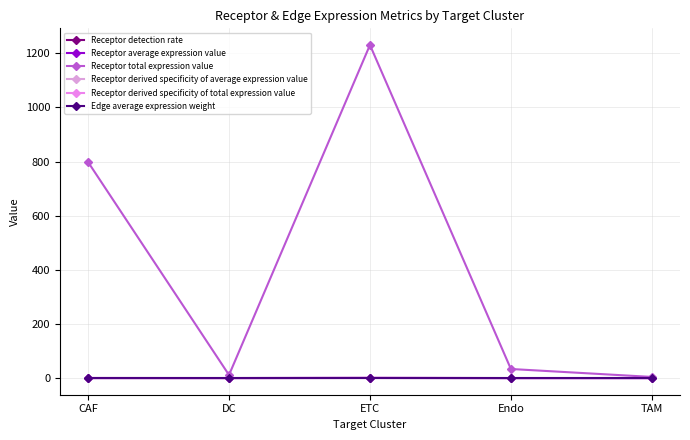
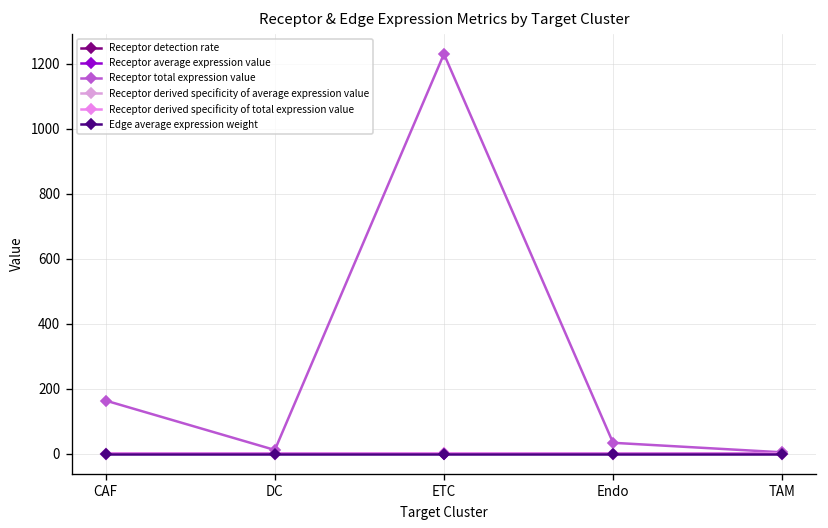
Receptor total expression value, CAF: 800 -> 160
